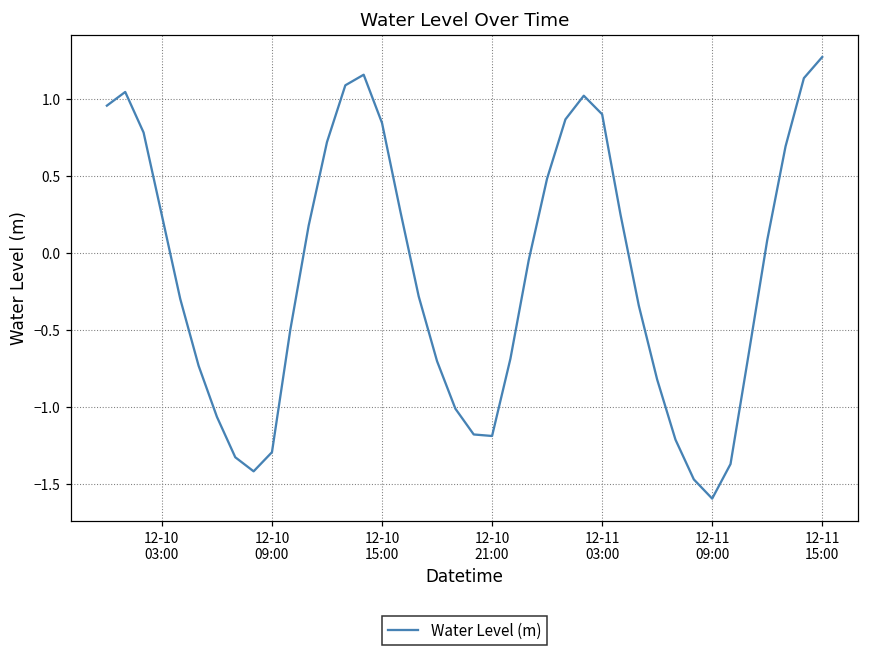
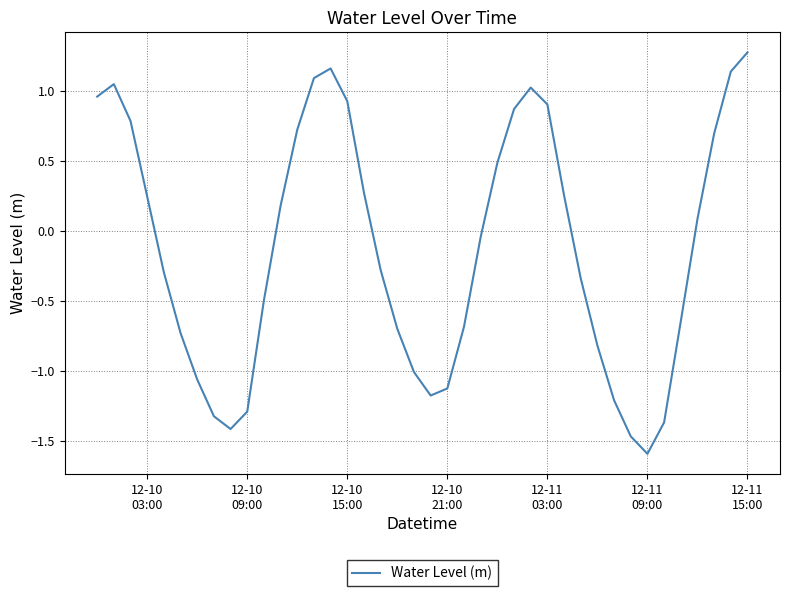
12-10 15:00: 0.84 -> 0.92
12-10 21:00: -1.19 -> -1.13
